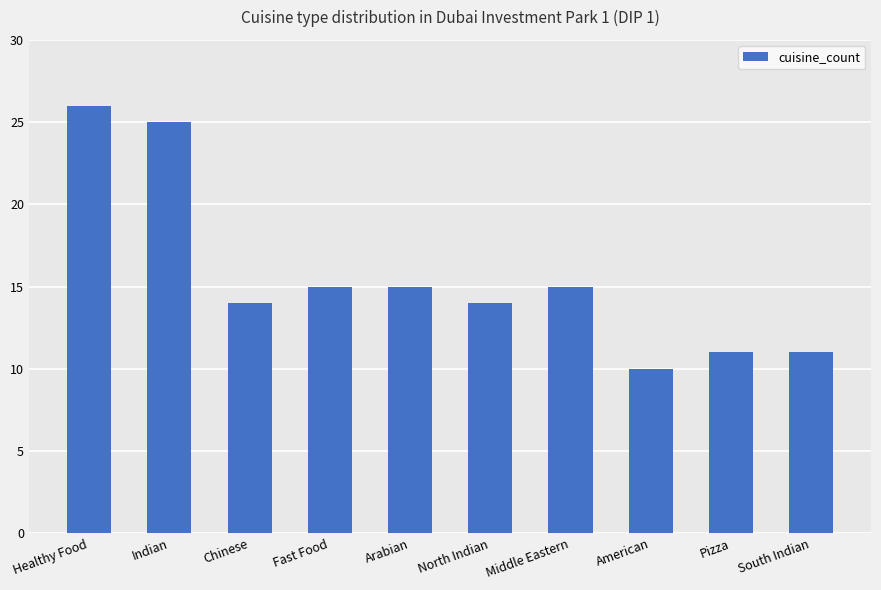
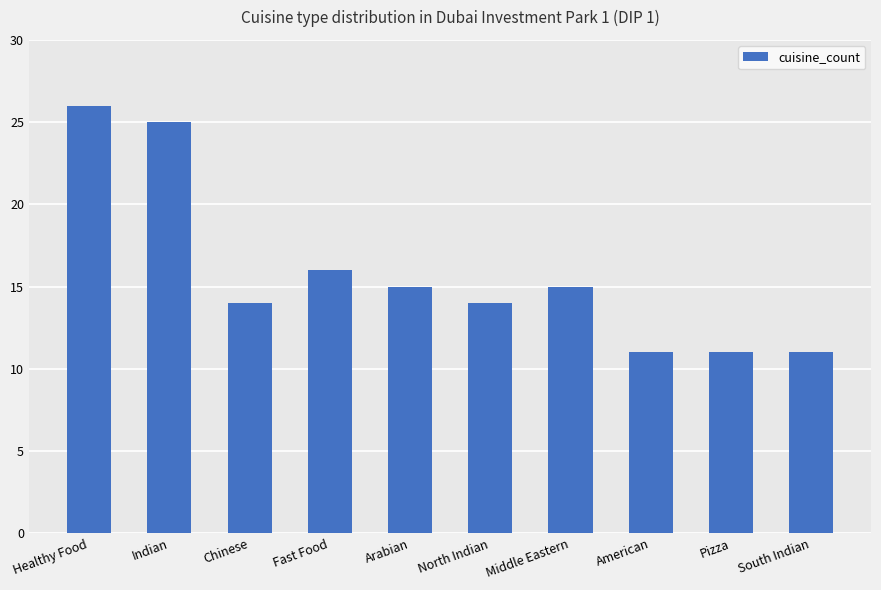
Fast Food: 15 -> 16
American: 10 -> 11
